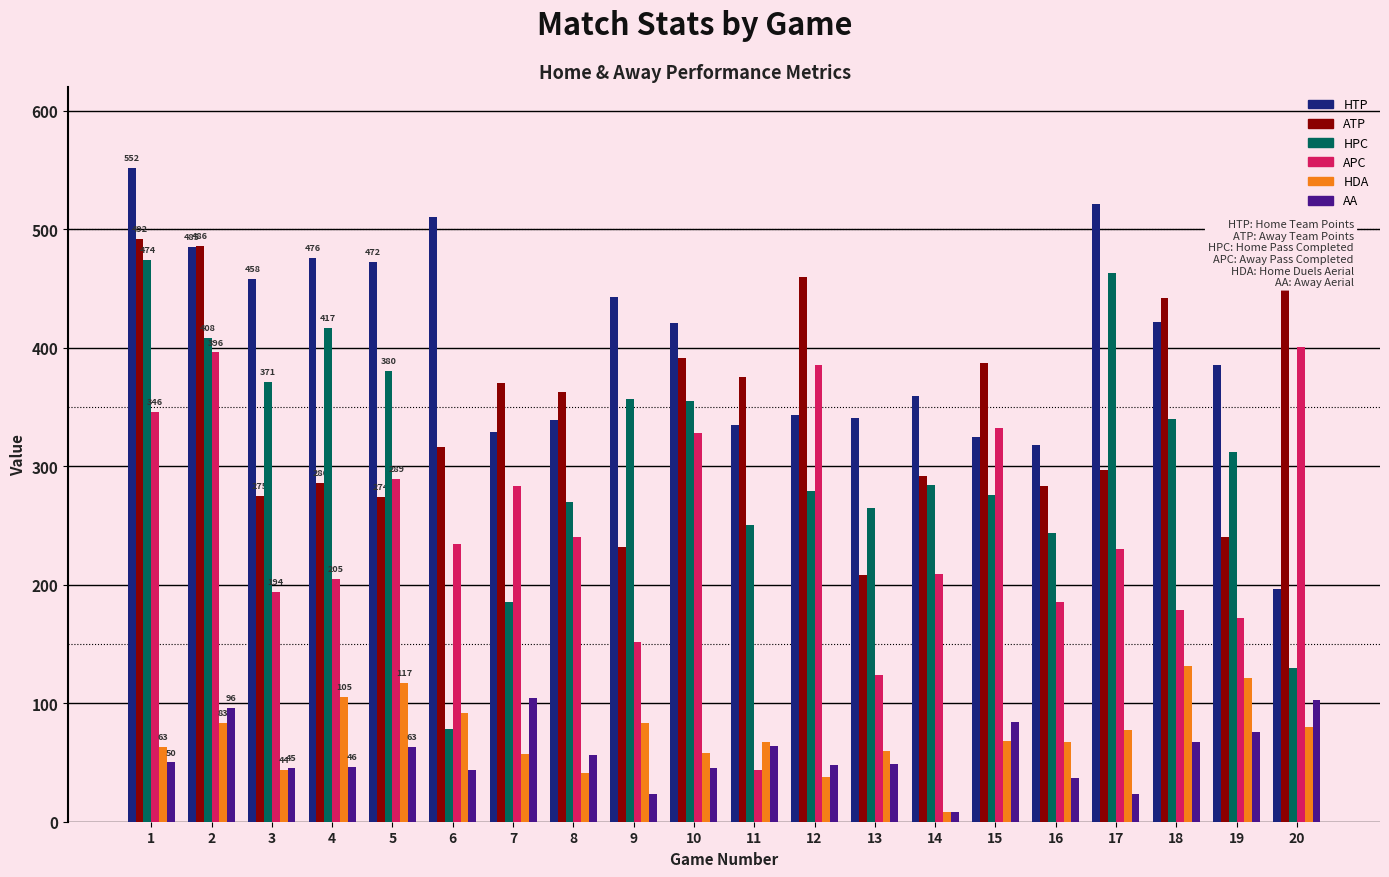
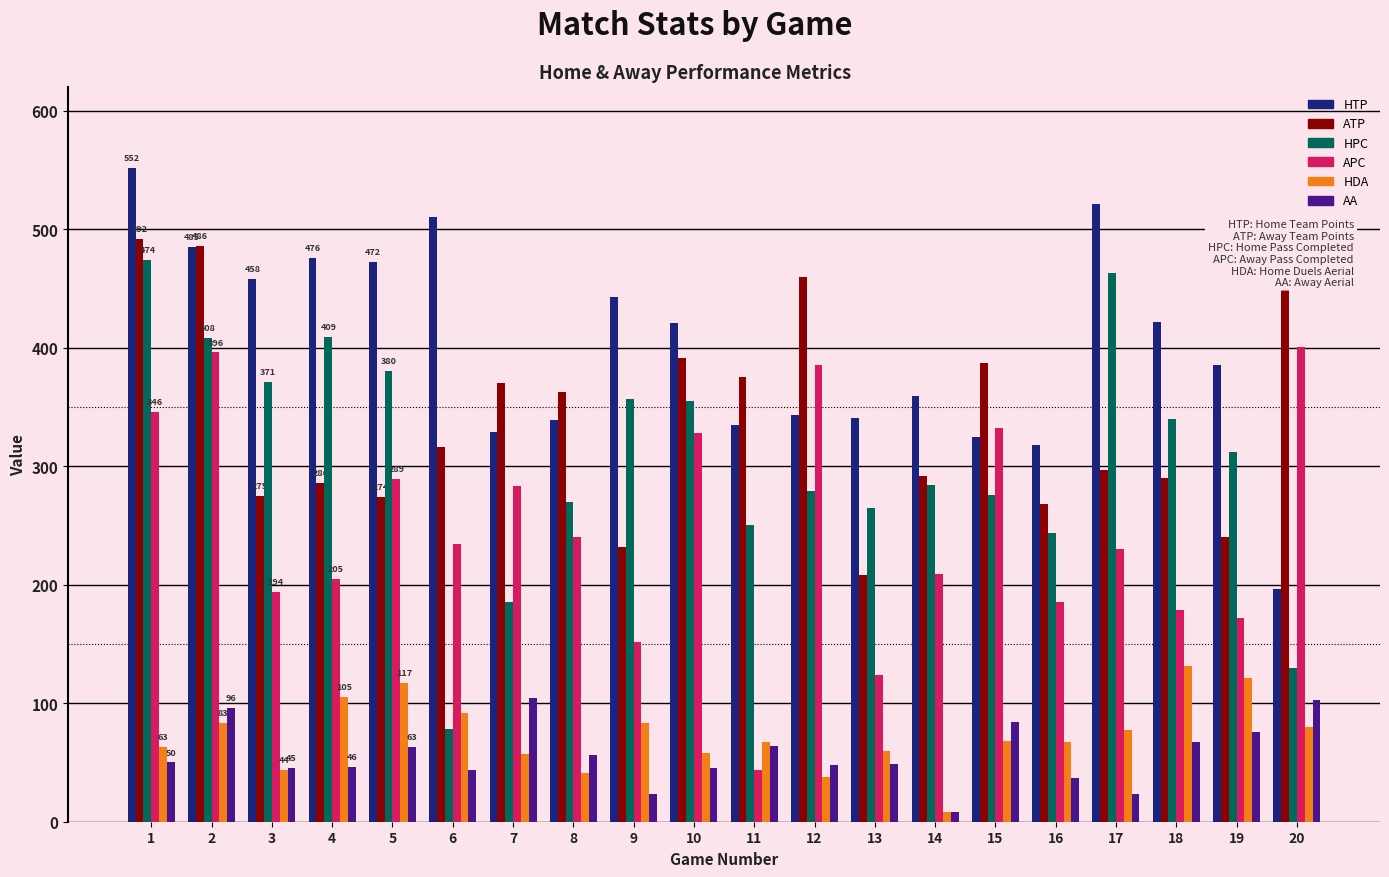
HPC, 4: 417 -> 409
ATP, 16: 283 -> 268
ATP, 18: 442 -> 290
